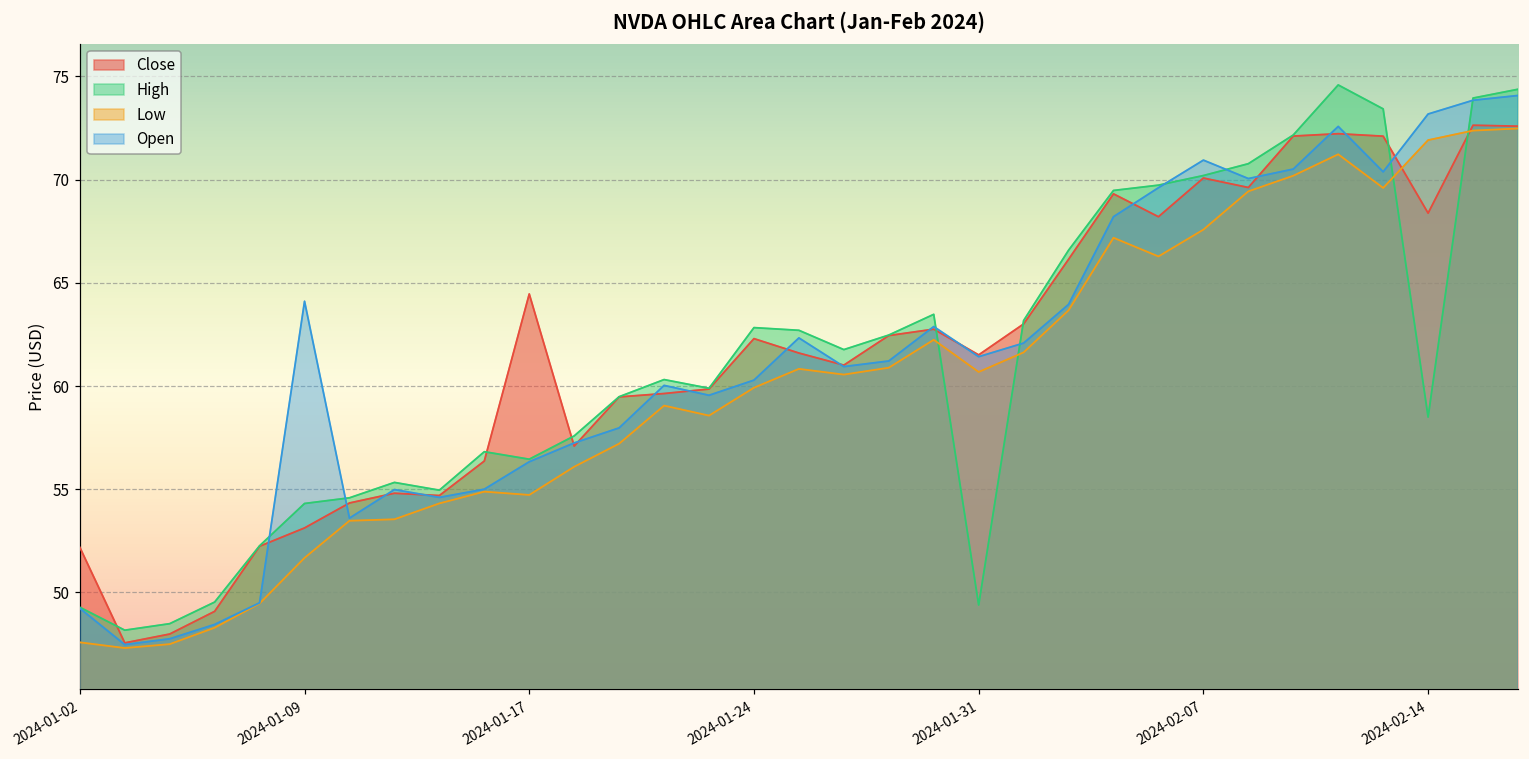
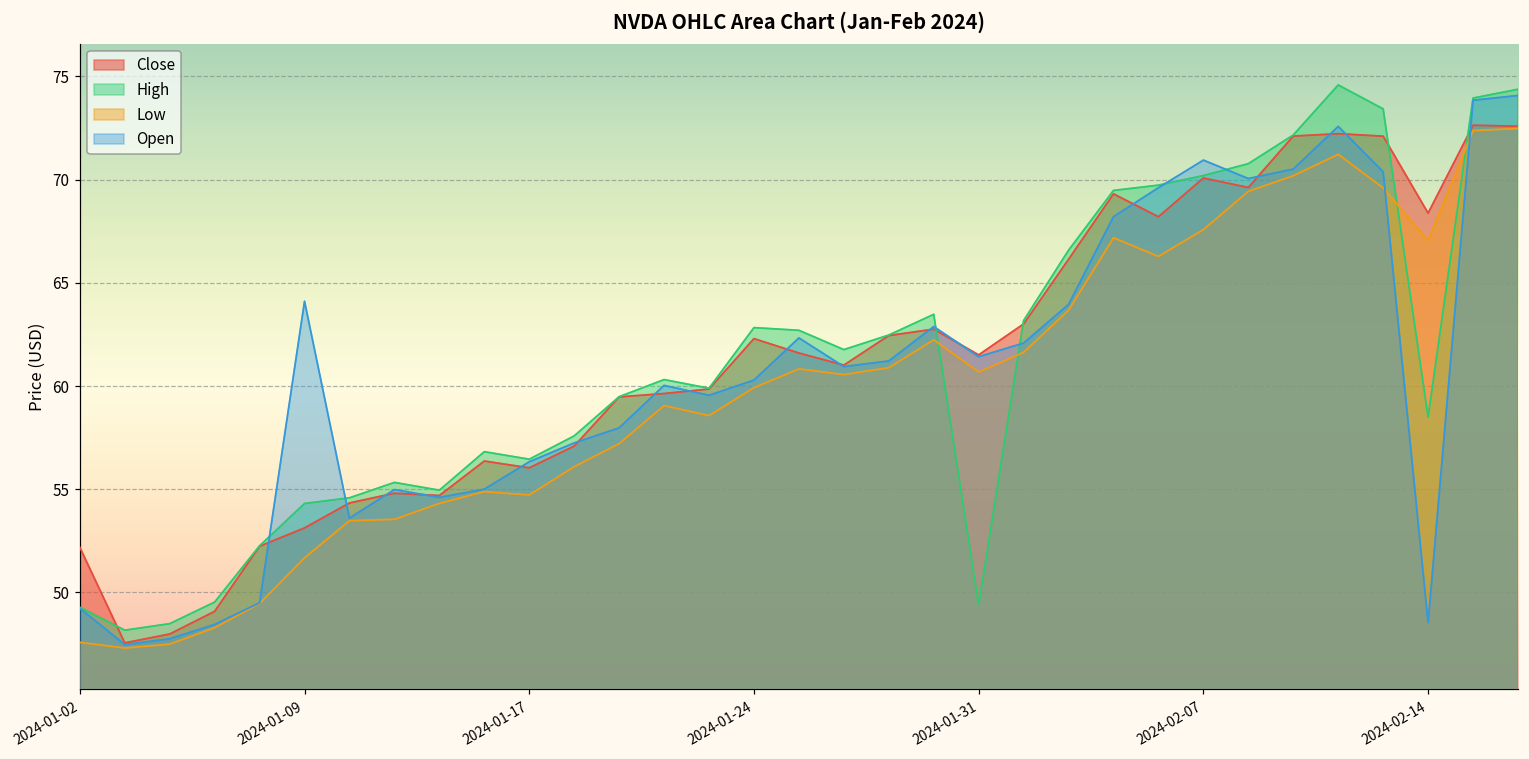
Close, 2024-01-17: 64.5 -> 56.0
Low, 2024-02-14: 71.9 -> 67.1
Open, 2024-02-14: 73.2 -> 48.5
